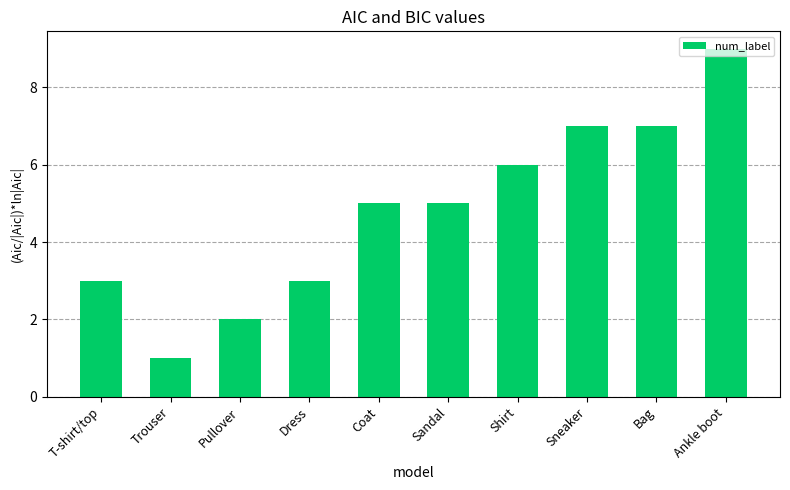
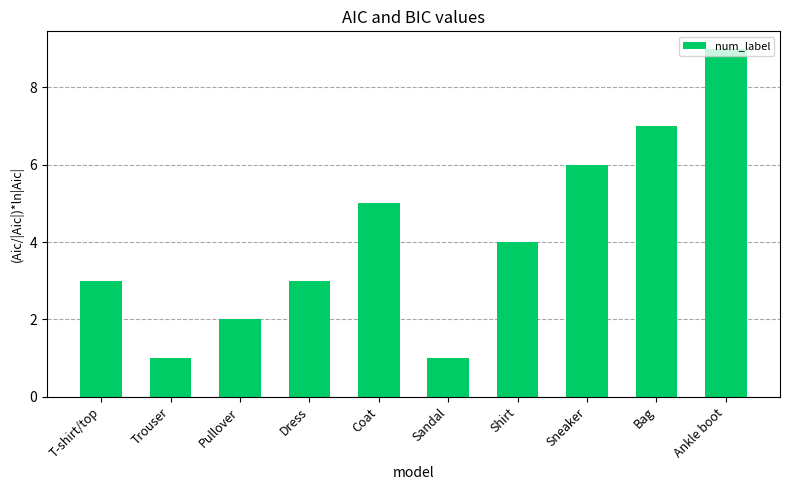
Sandal: 5 -> 1
Shirt: 6 -> 4
Sneaker: 7 -> 6
